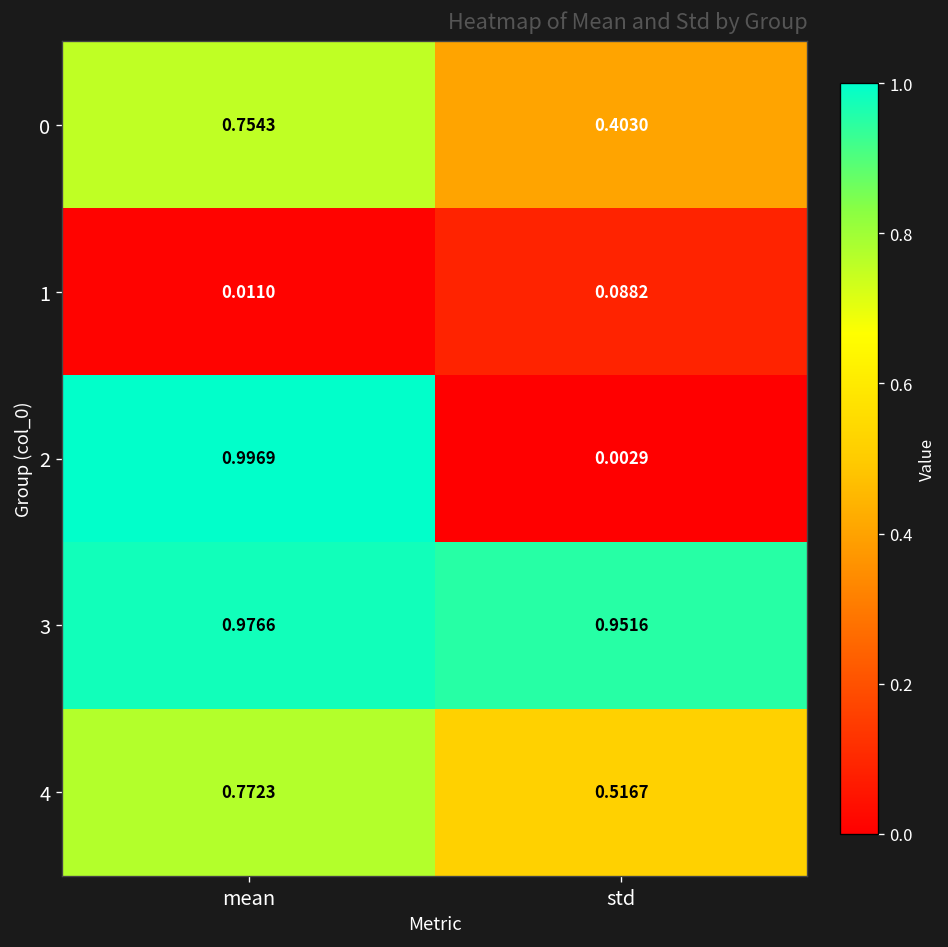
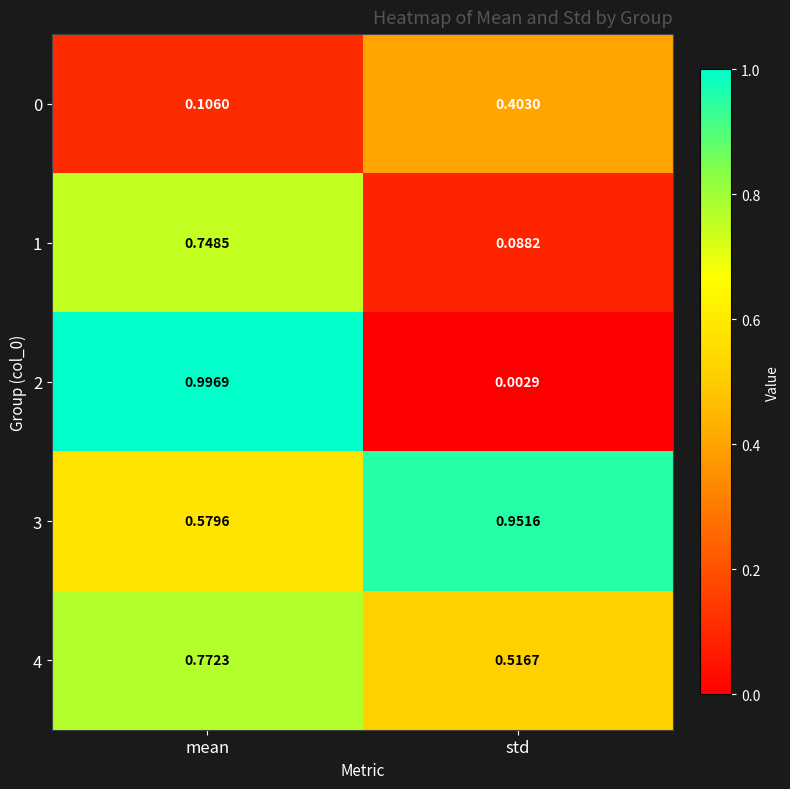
0, mean: 0.7543 -> 0.1060
1, mean: 0.0110 -> 0.7485
3, mean: 0.9766 -> 0.5796
